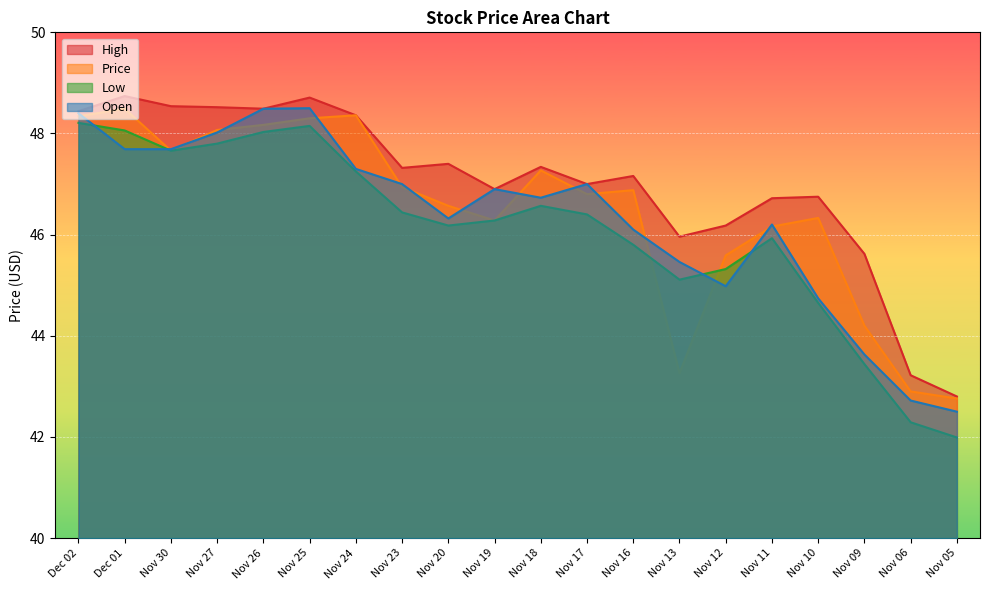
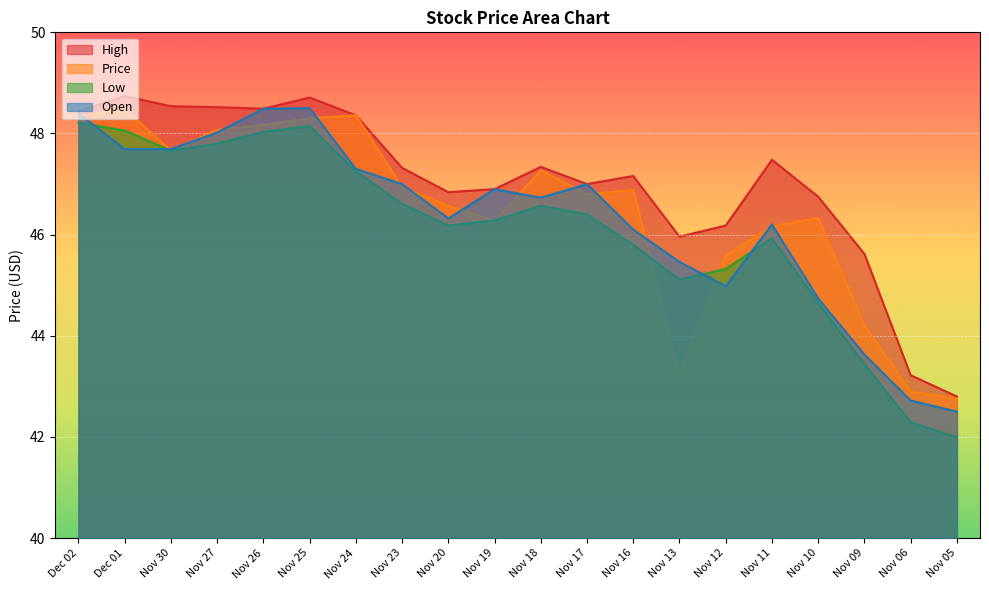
Low, Nov 23: 46.4 -> 46.6
High, Nov 20: 47.4 -> 46.8
High, Nov 11: 46.7 -> 47.5
